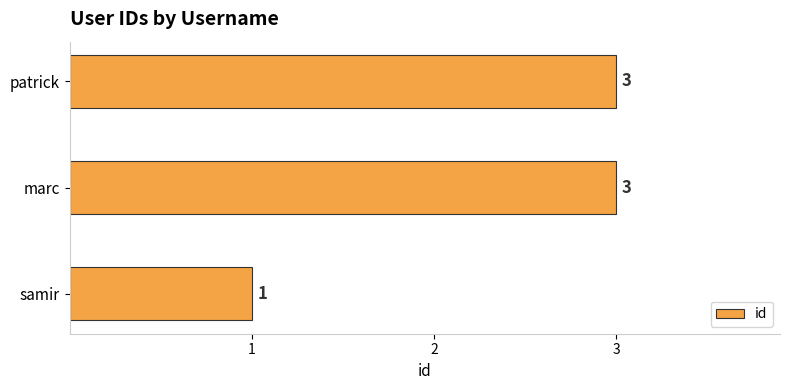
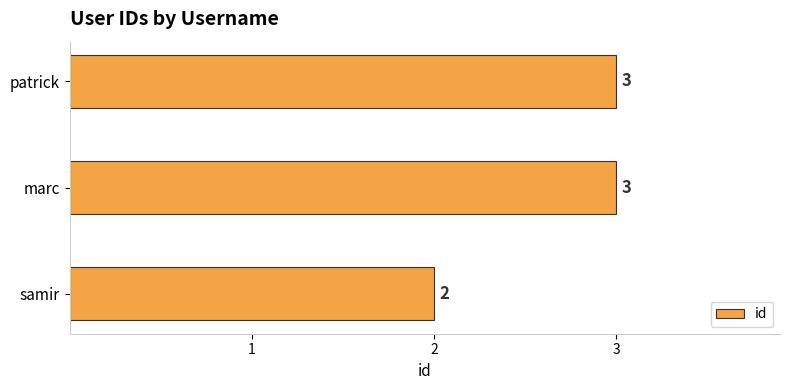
samir: 1 -> 2
